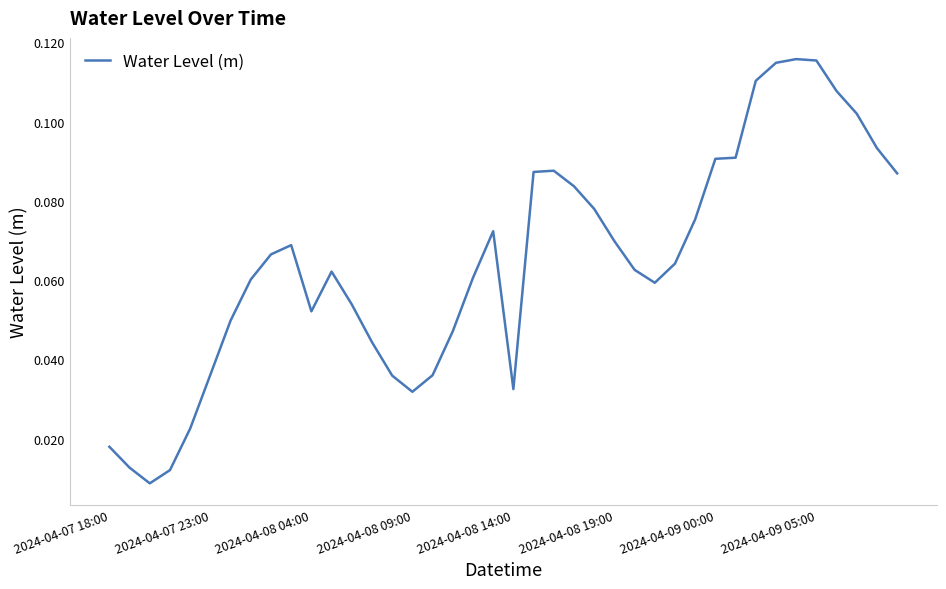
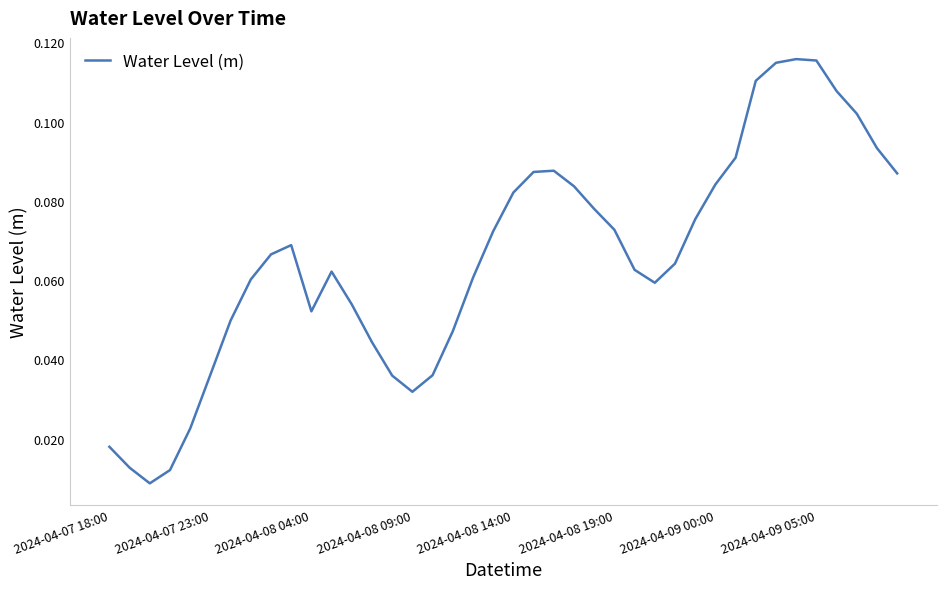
2024-04-08 14:00: 0.032 -> 0.082
2024-04-08 19:00: 0.070 -> 0.073
2024-04-09 00:00: 0.091 -> 0.084
